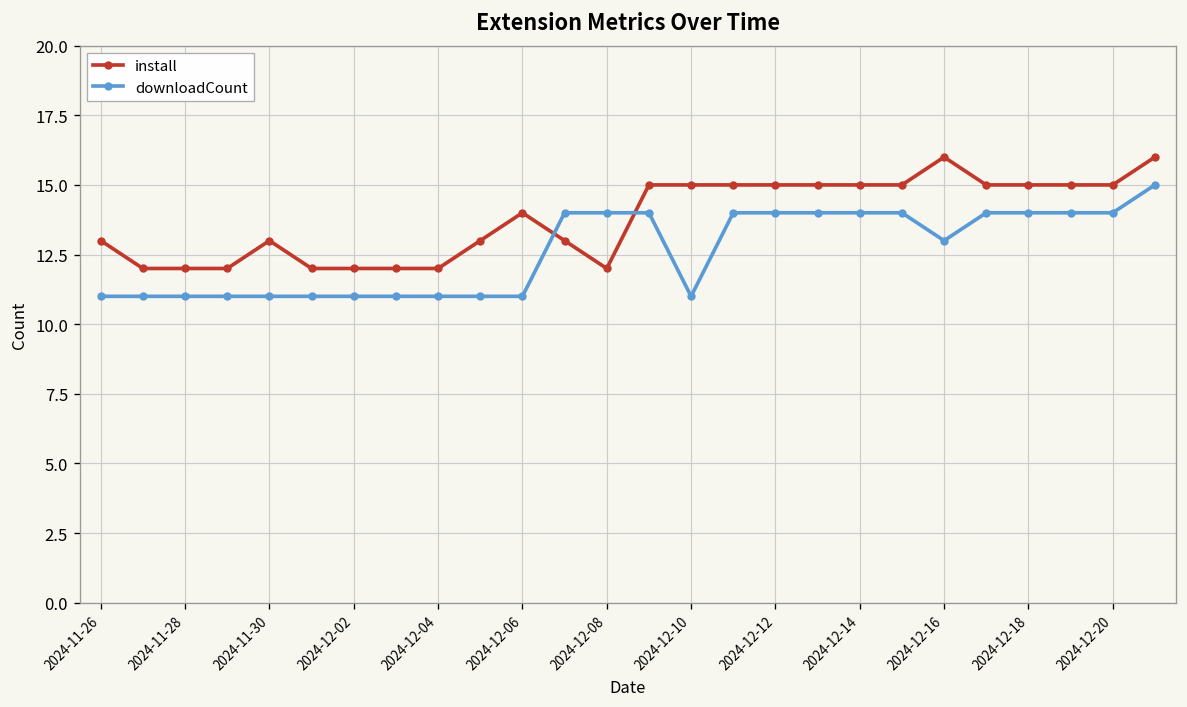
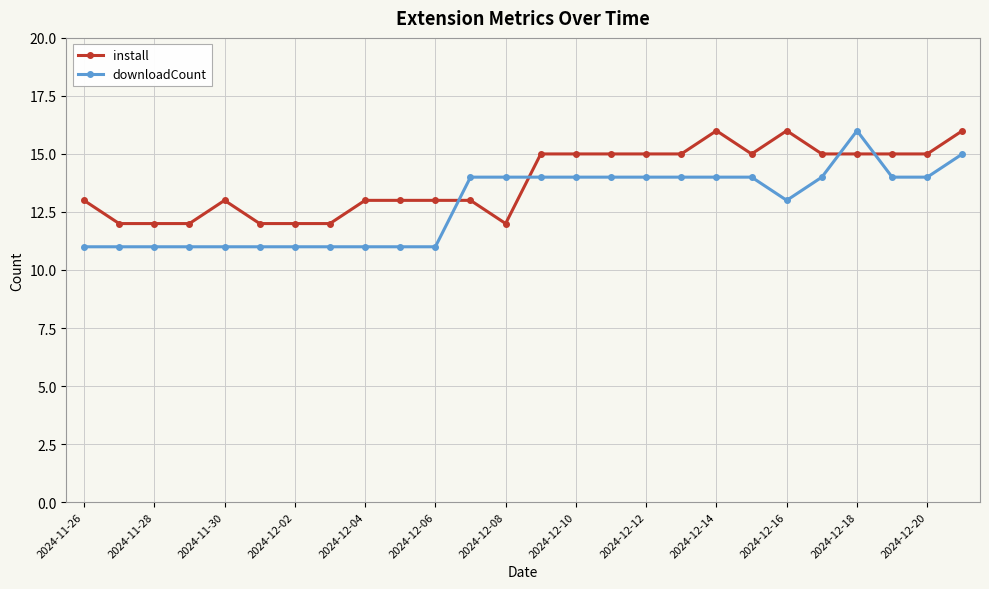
install, 2024-12-04: 12 -> 13
install, 2024-12-06: 14 -> 13
downloadCount, 2024-12-10: 11 -> 14
install, 2024-12-14: 15 -> 16
downloadCount, 2024-12-18: 14 -> 16
